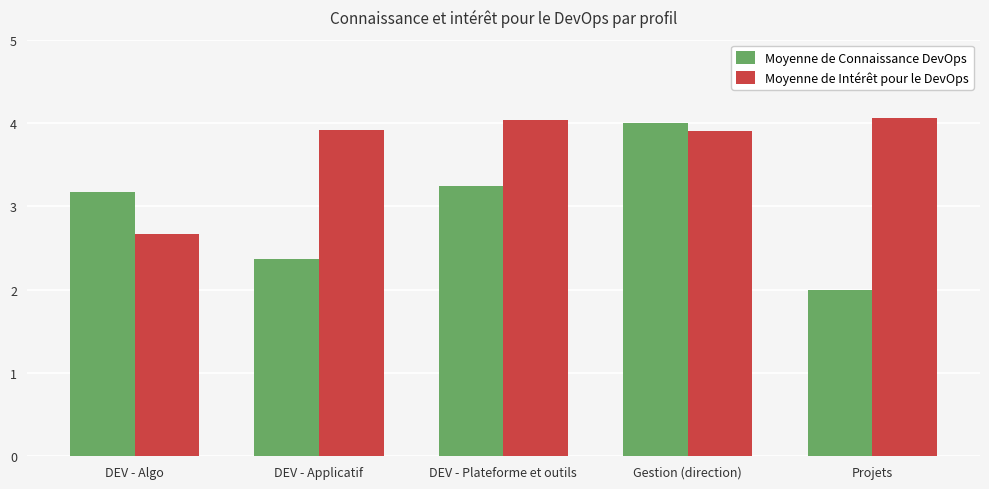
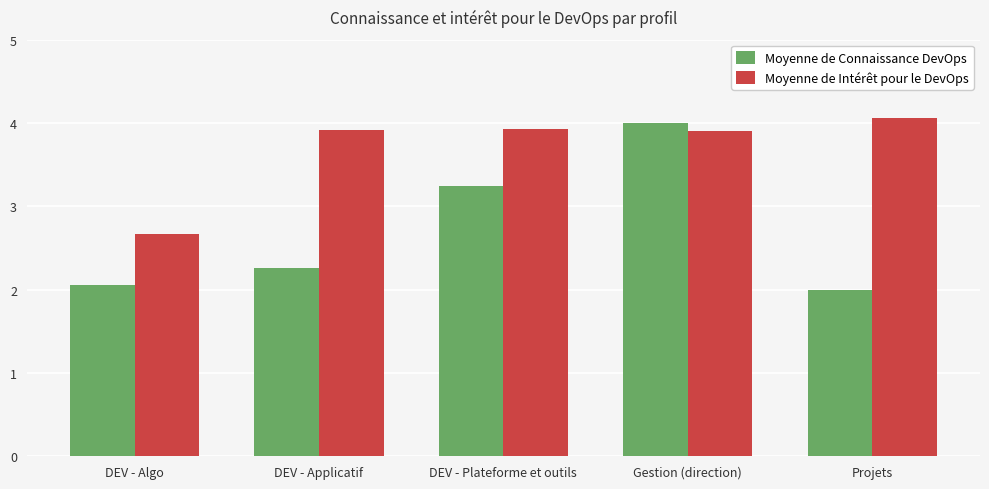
Moyenne de Connaissance DevOps, DEV - Algo: 3.2 -> 2.1
Moyenne de Connaissance DevOps, DEV - Applicatif: 2.4 -> 2.3
Moyenne de Intérêt pour le DevOps, DEV - Plateforme et outils: 4.0 -> 3.9
